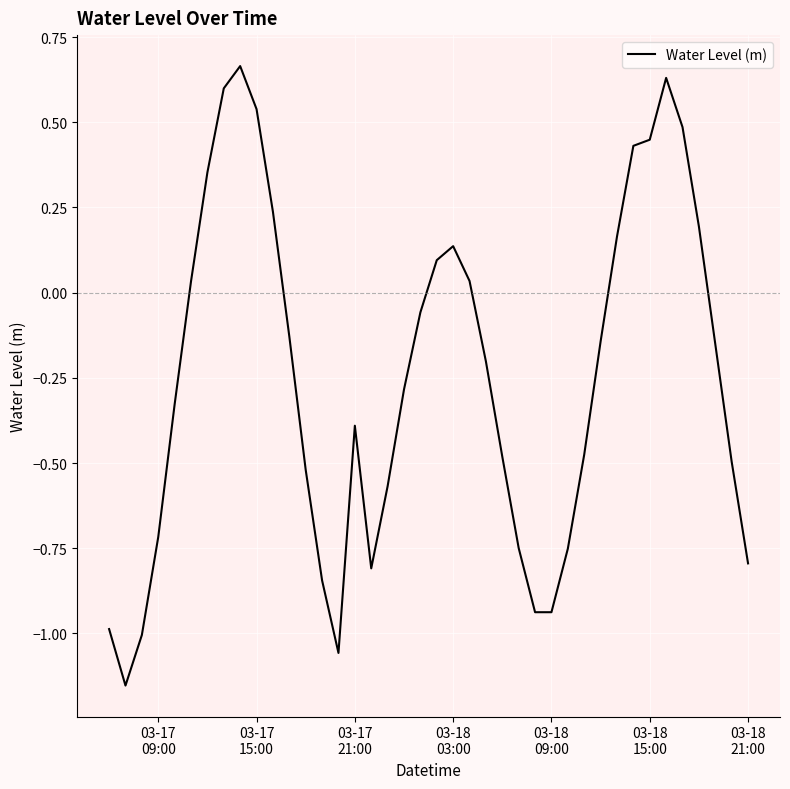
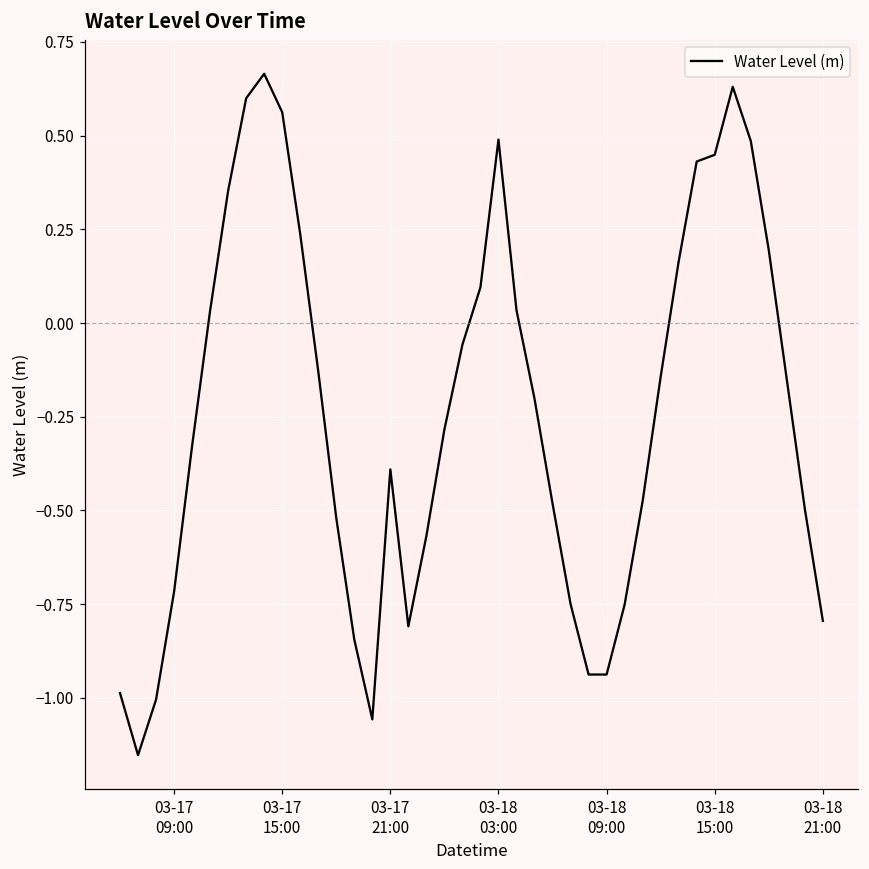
03-17 15:00: 0.54 -> 0.56
03-18 03:00: 0.14 -> 0.49
